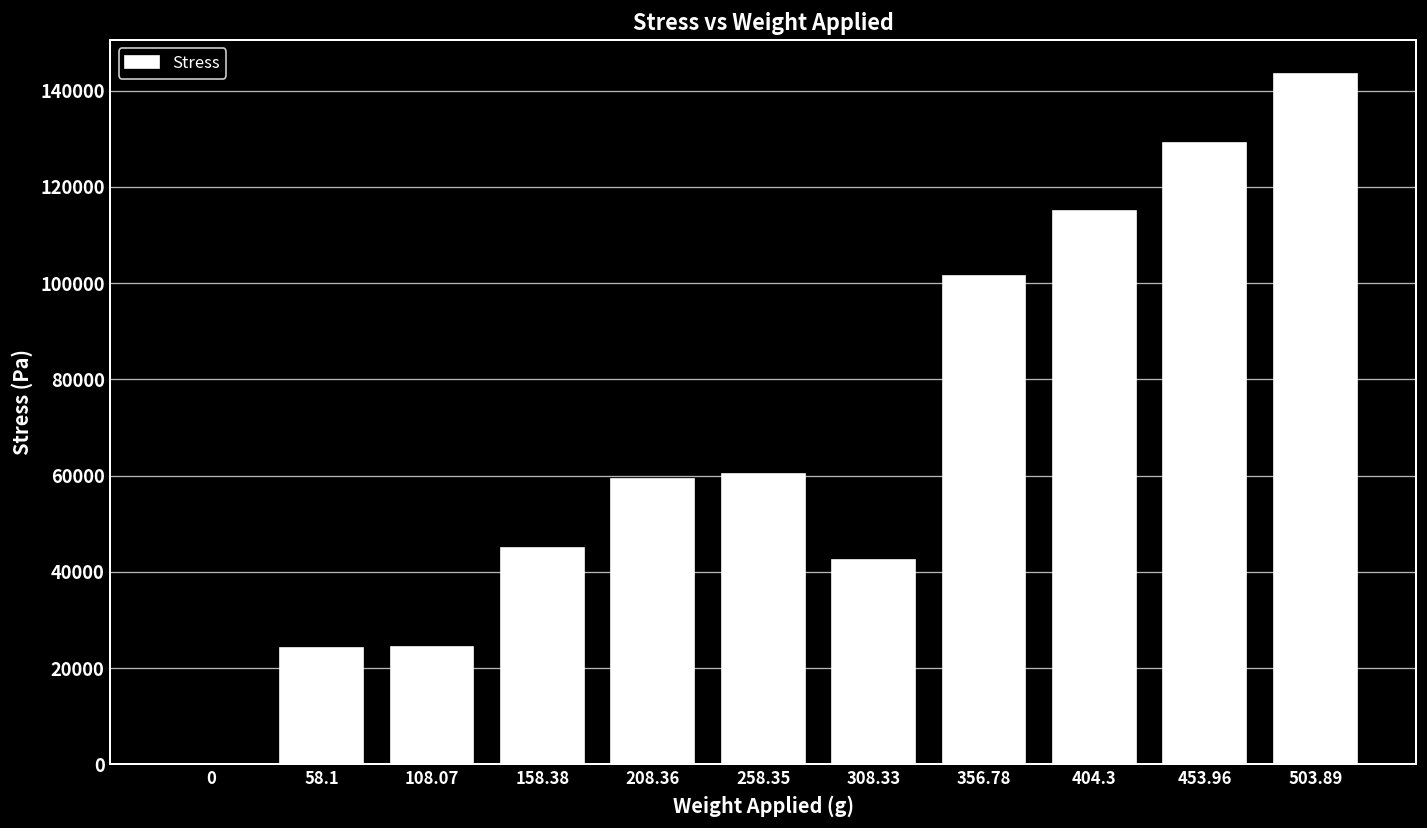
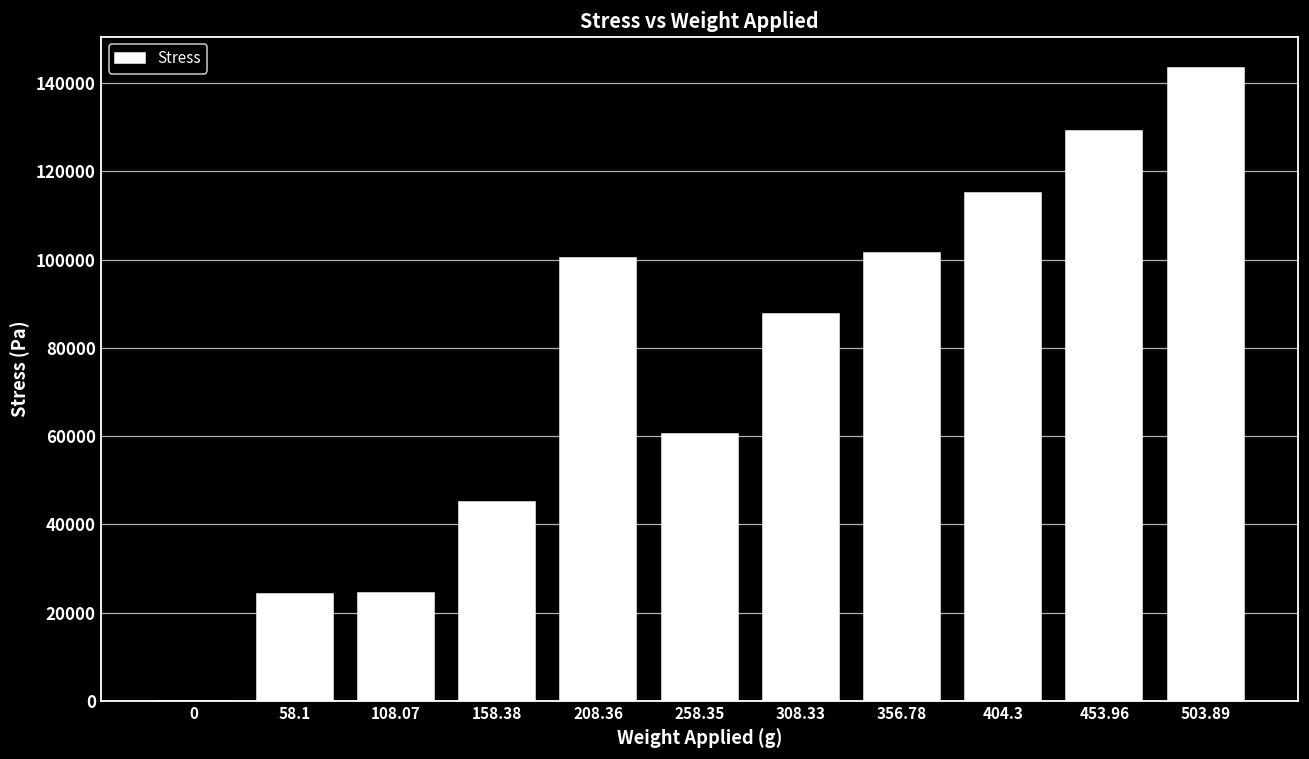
208.36: 59000 -> 100000
308.33: 43000 -> 88000
